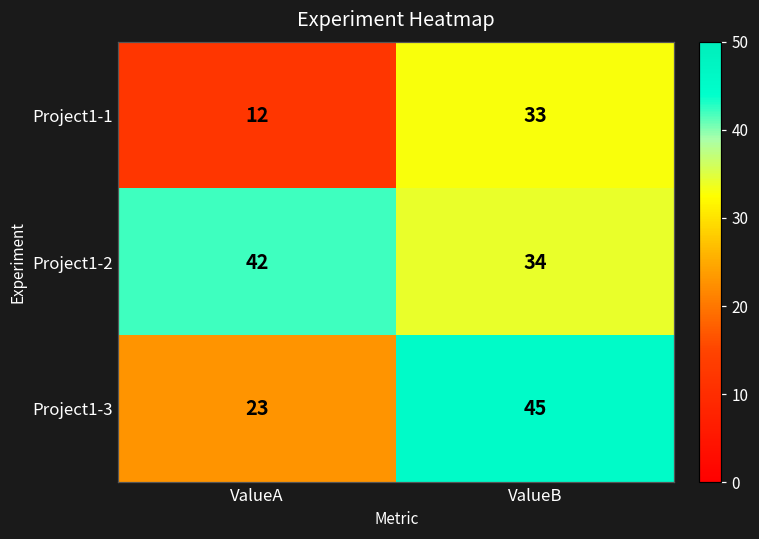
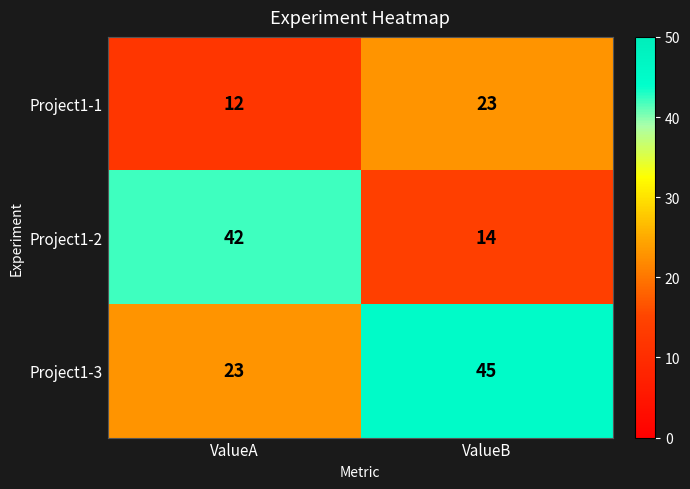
Project1-1, ValueB: 33 -> 23
Project1-2, ValueB: 34 -> 14
